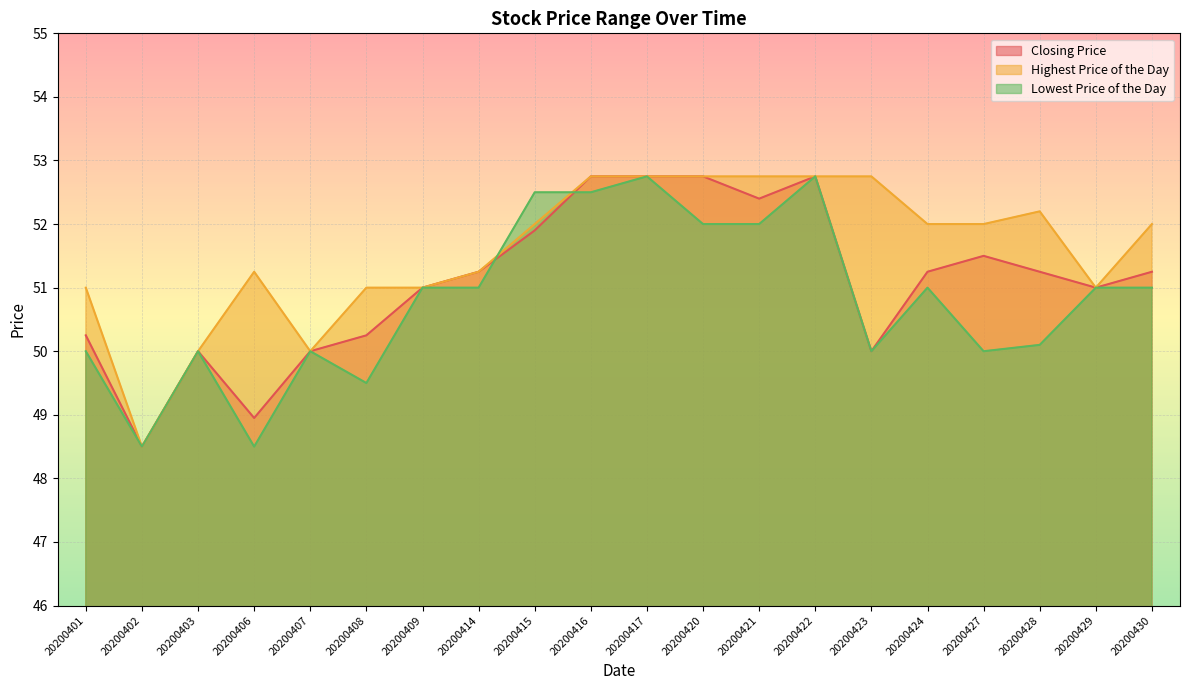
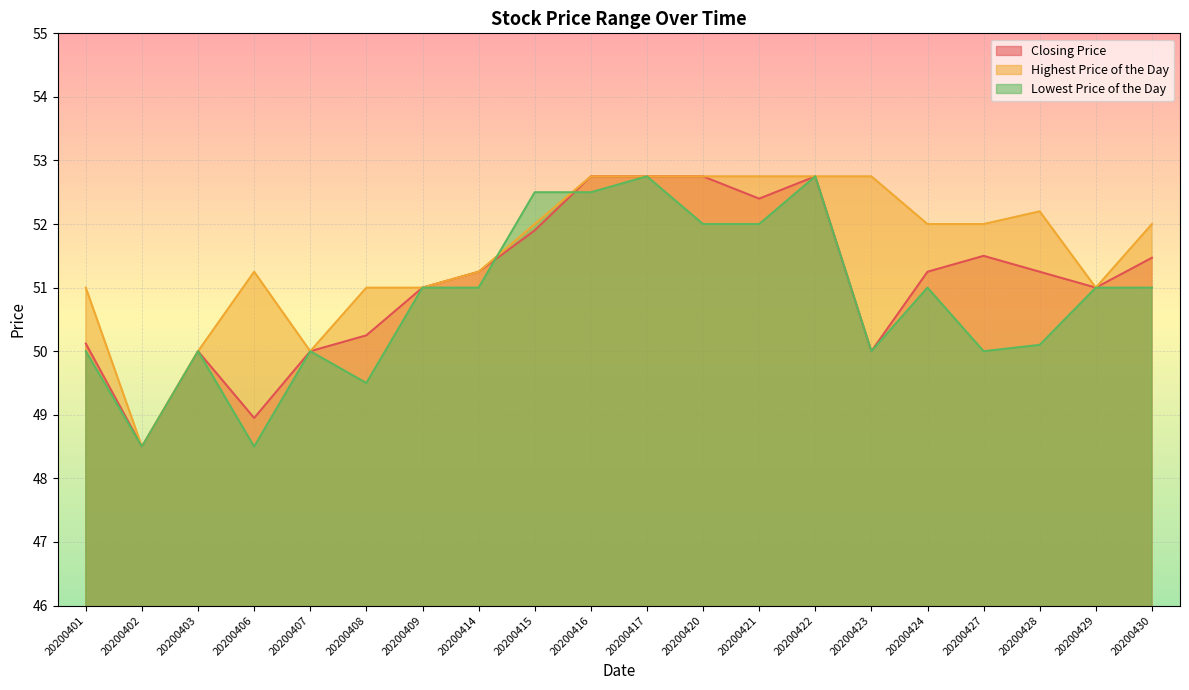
Closing Price, 20200401: 50.3 -> 50.1
Closing Price, 20200430: 51.3 -> 51.5
